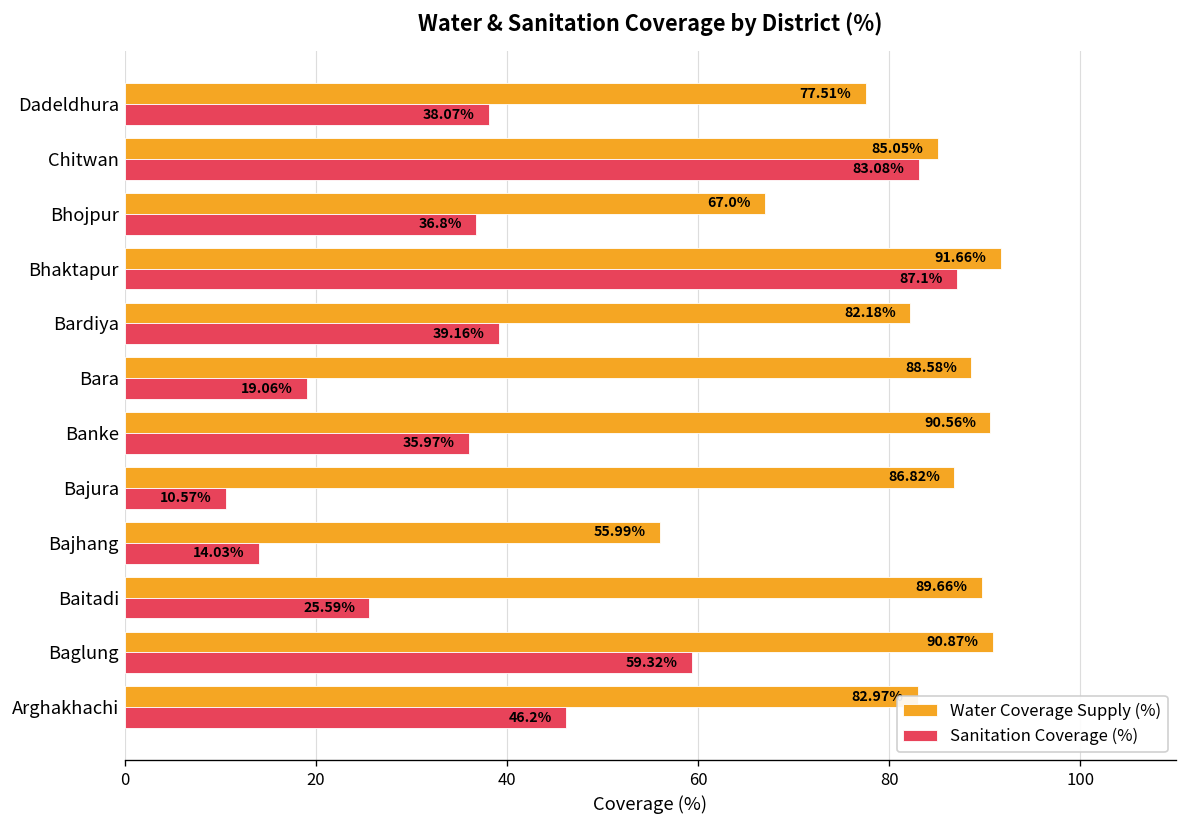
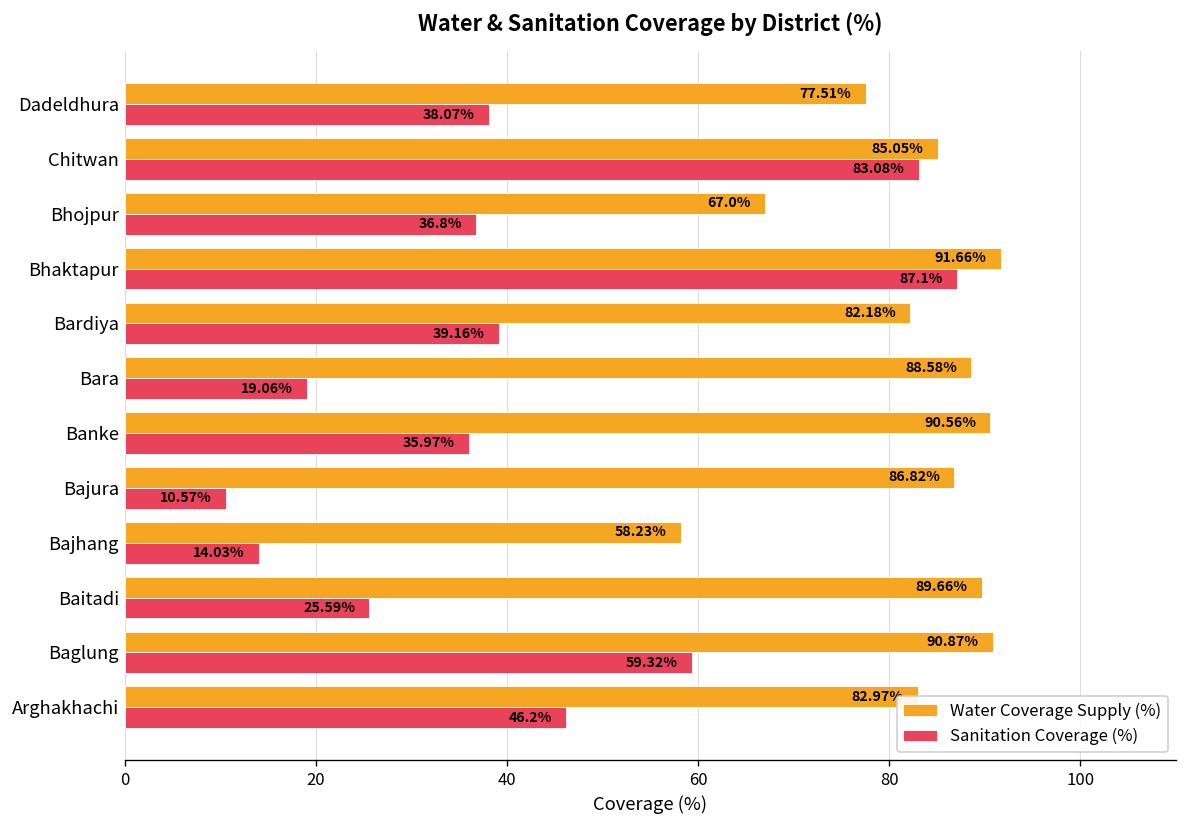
Water Coverage Supply (%), Bajhang: 55.99% -> 58.23%
